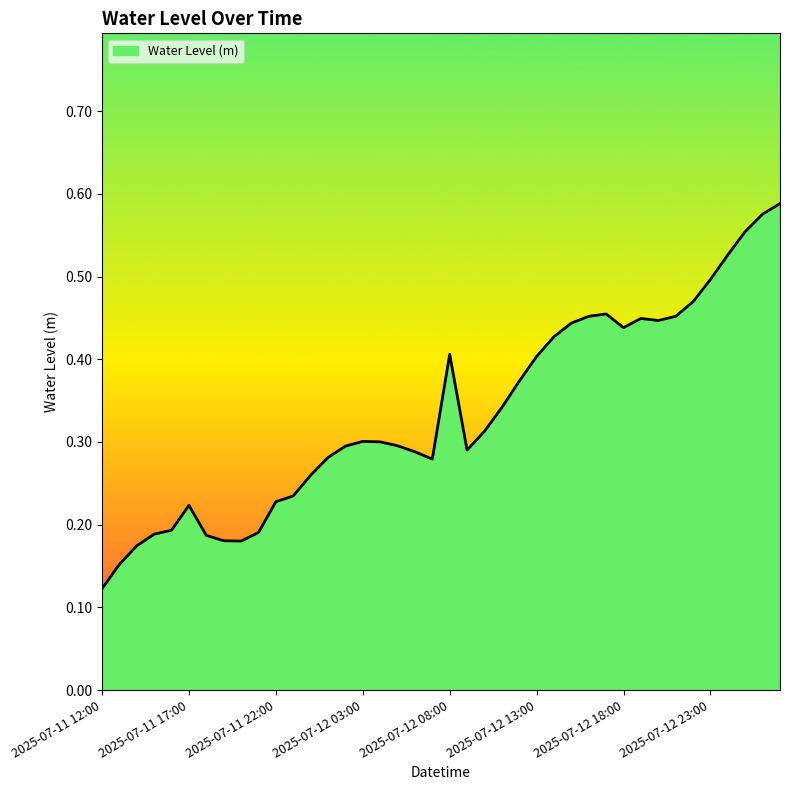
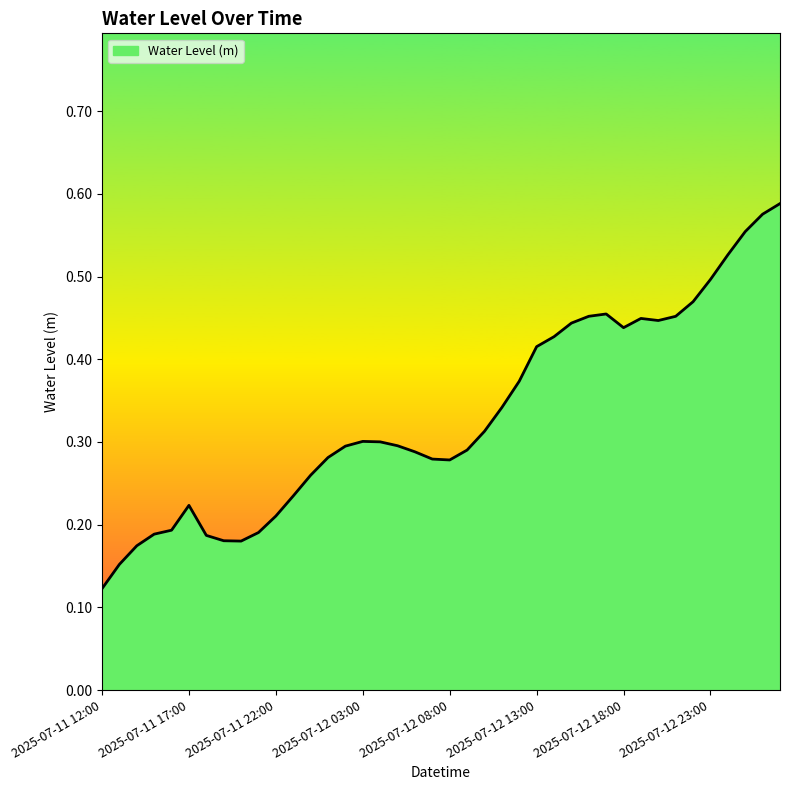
2025-07-11 22:00: 0.23 -> 0.21
2025-07-12 08:00: 0.41 -> 0.28
2025-07-12 13:00: 0.40 -> 0.42
